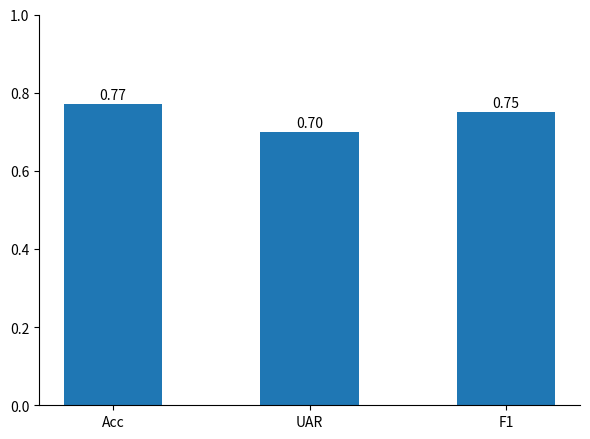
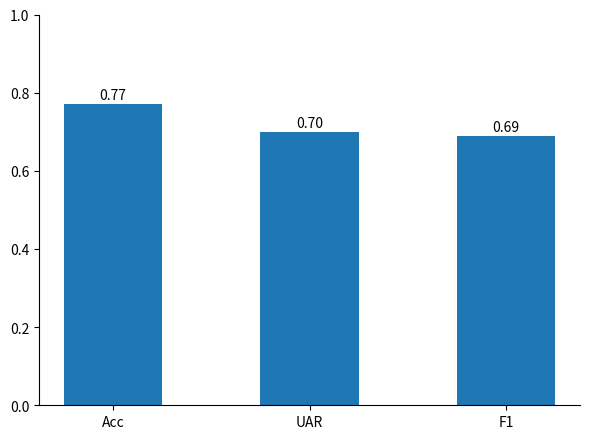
F1: 0.75 -> 0.69
